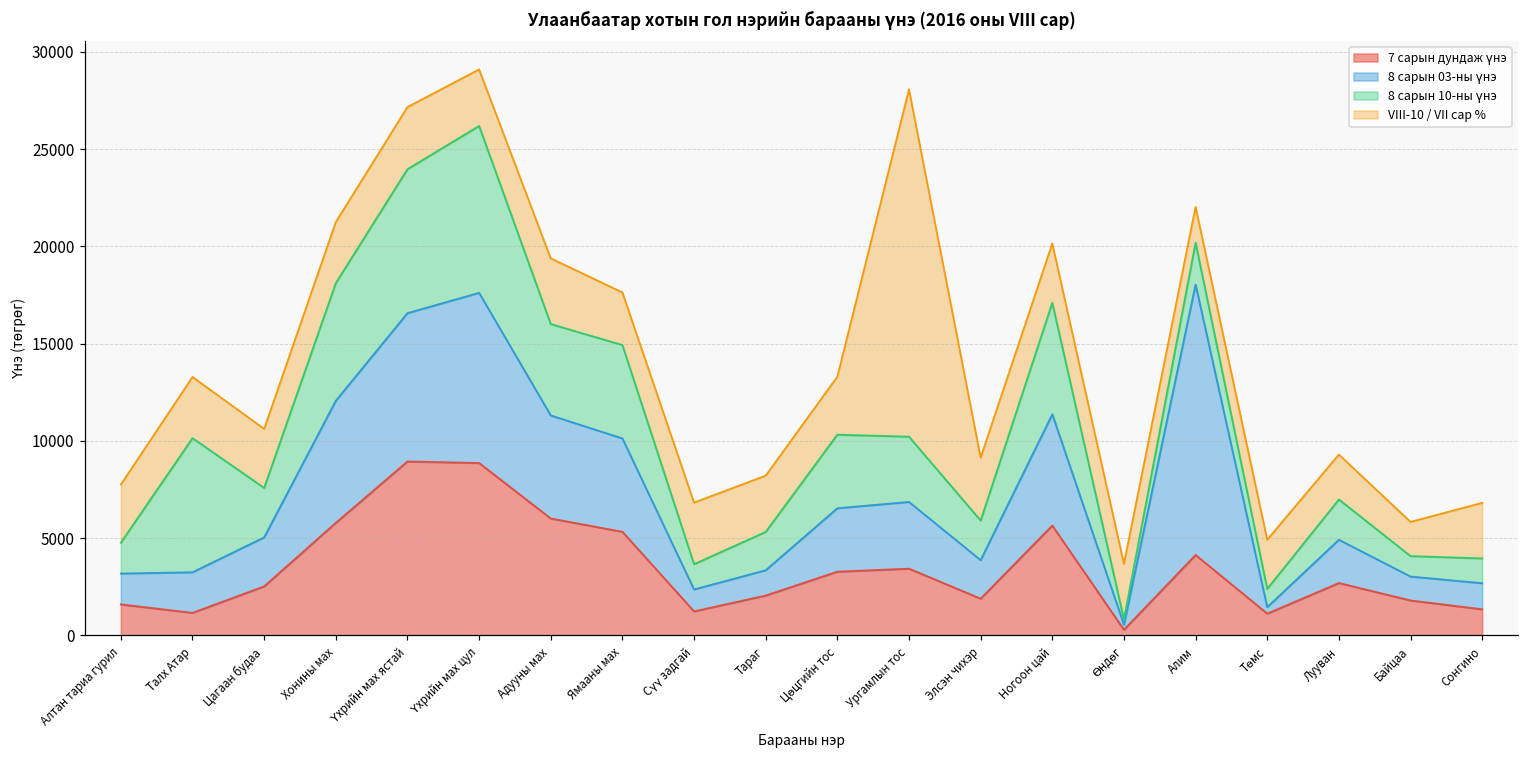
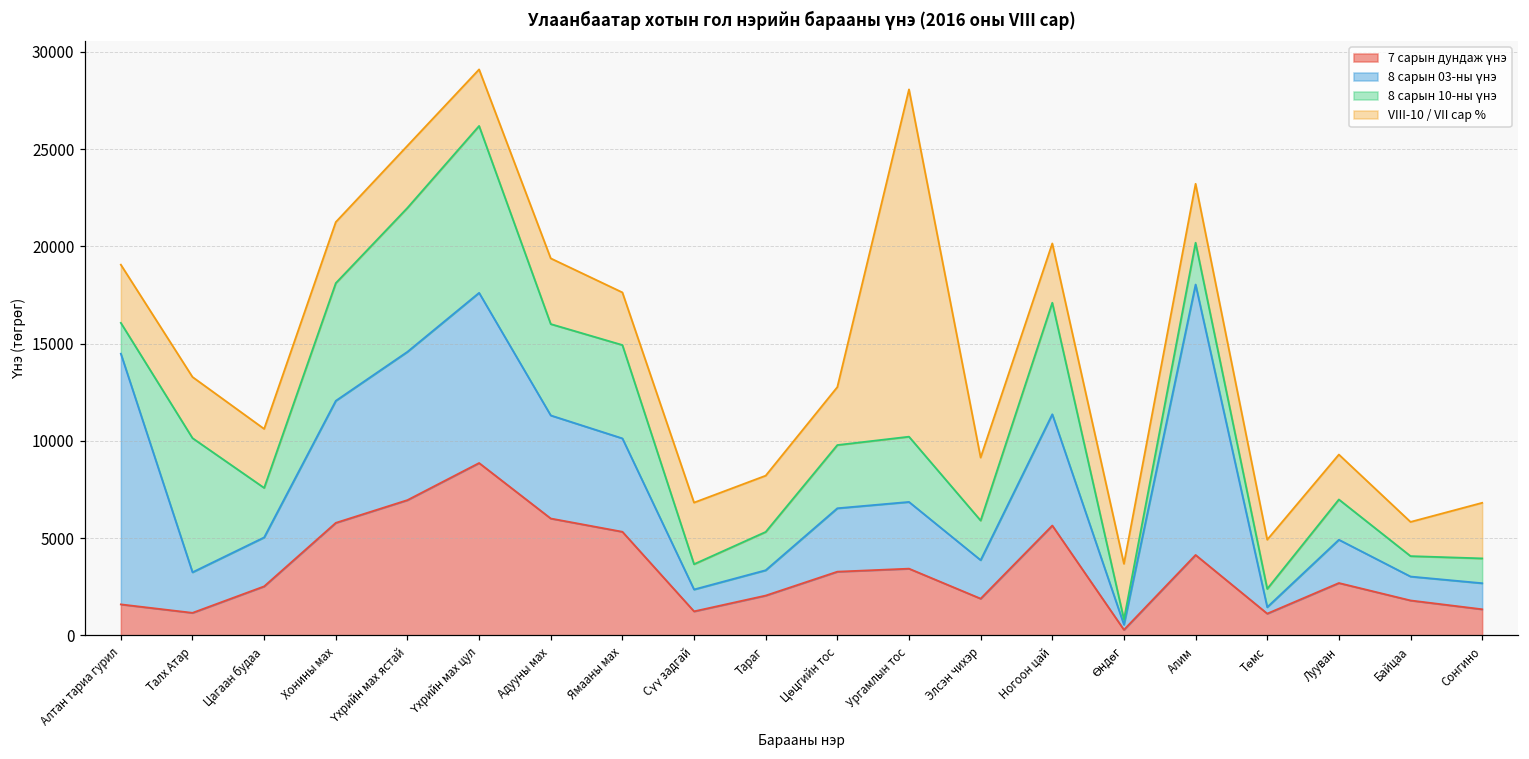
8 сарын 03-ны үнэ, Алтан тариа гурил: 1600 -> 12900
7 сарын дундаж үнэ, Үхрийн мах ястай: 8900 -> 7000
8 сарын 10-ны үнэ, Цөцгийн тос: 3800 -> 3300
VIII-10 / VII сар %, Алим: 1800 -> 3000
